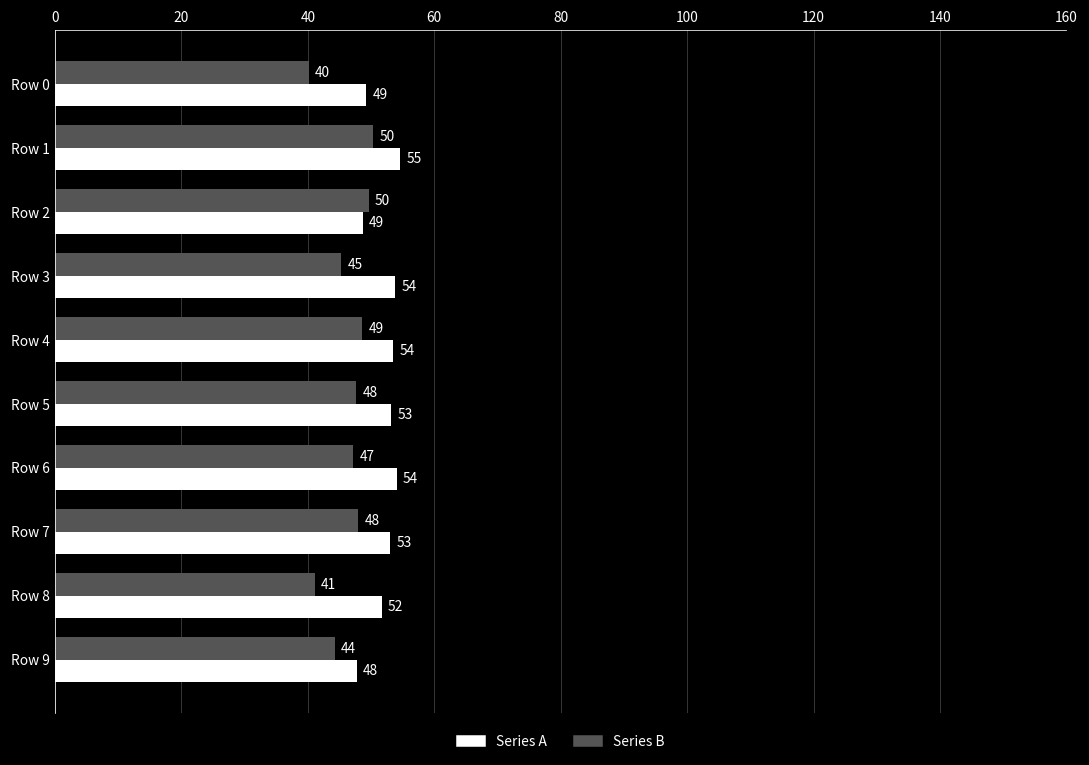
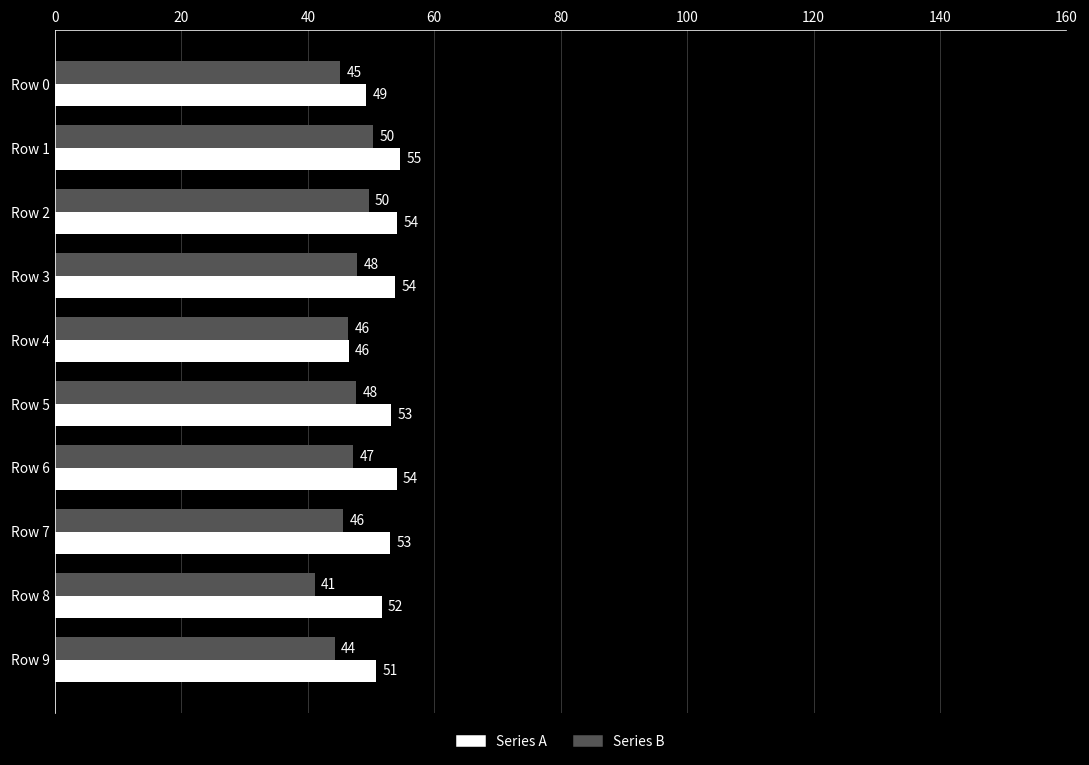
Series B, Row 0: 40 -> 45
Series A, Row 2: 49 -> 54
Series B, Row 3: 45 -> 48
Series B, Row 4: 49 -> 46
Series A, Row 4: 54 -> 46
Series B, Row 7: 48 -> 46
Series A, Row 9: 48 -> 51
